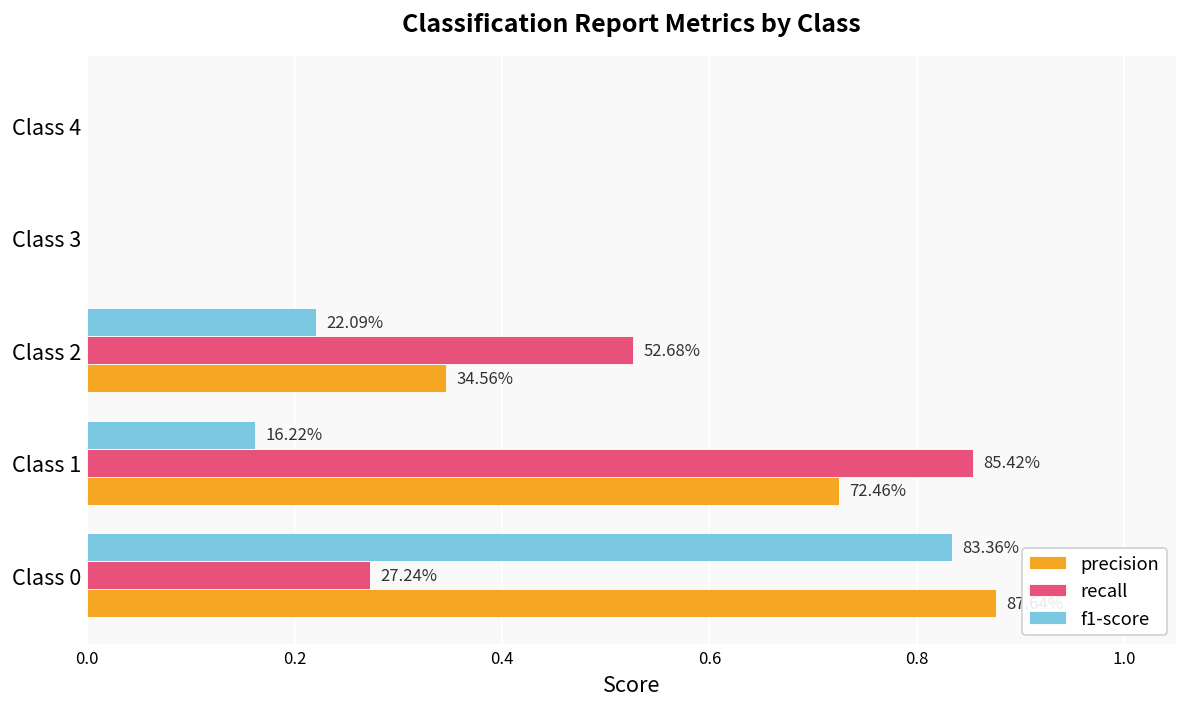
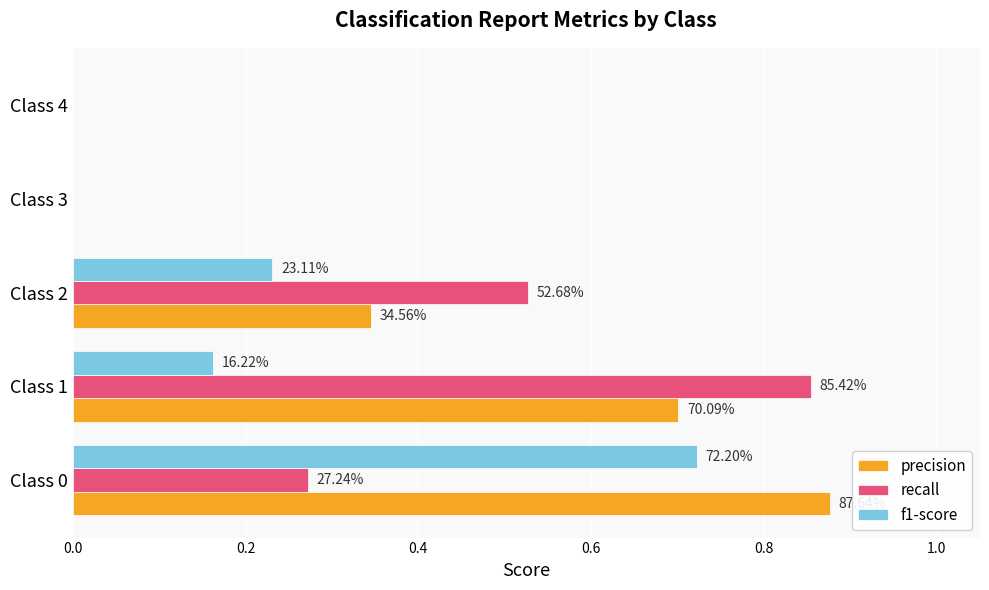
f1-score, Class 2: 22.09% -> 23.11%
precision, Class 1: 72.46% -> 70.09%
f1-score, Class 0: 83.36% -> 72.20%
